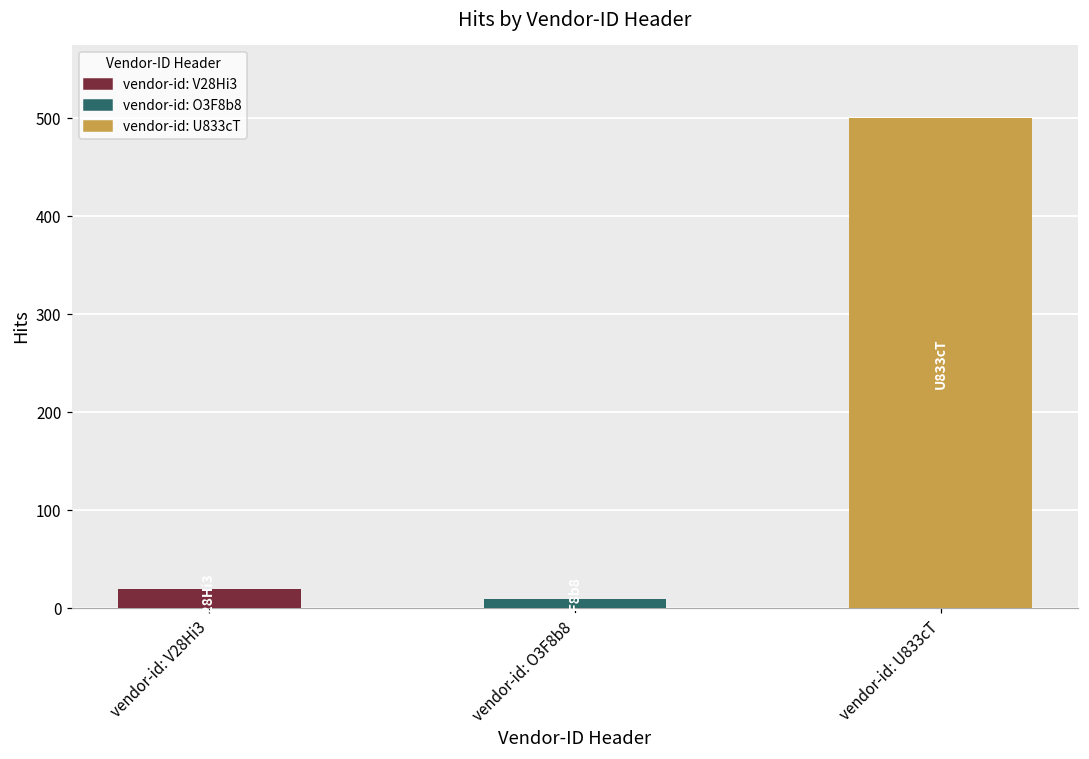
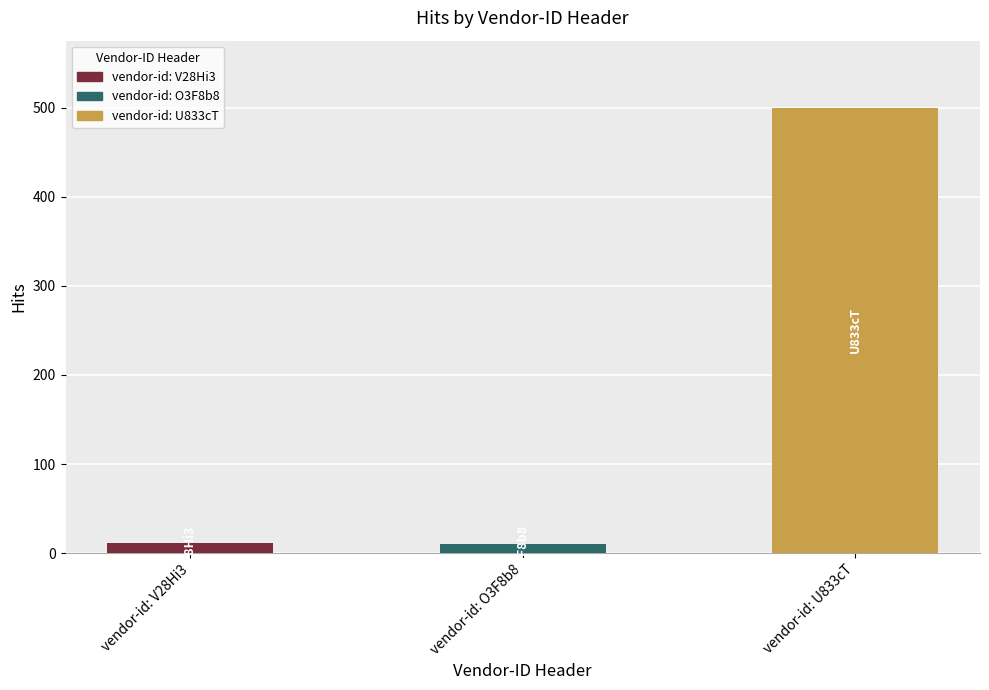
vendor-id: V28Hi3: 20 -> 10
